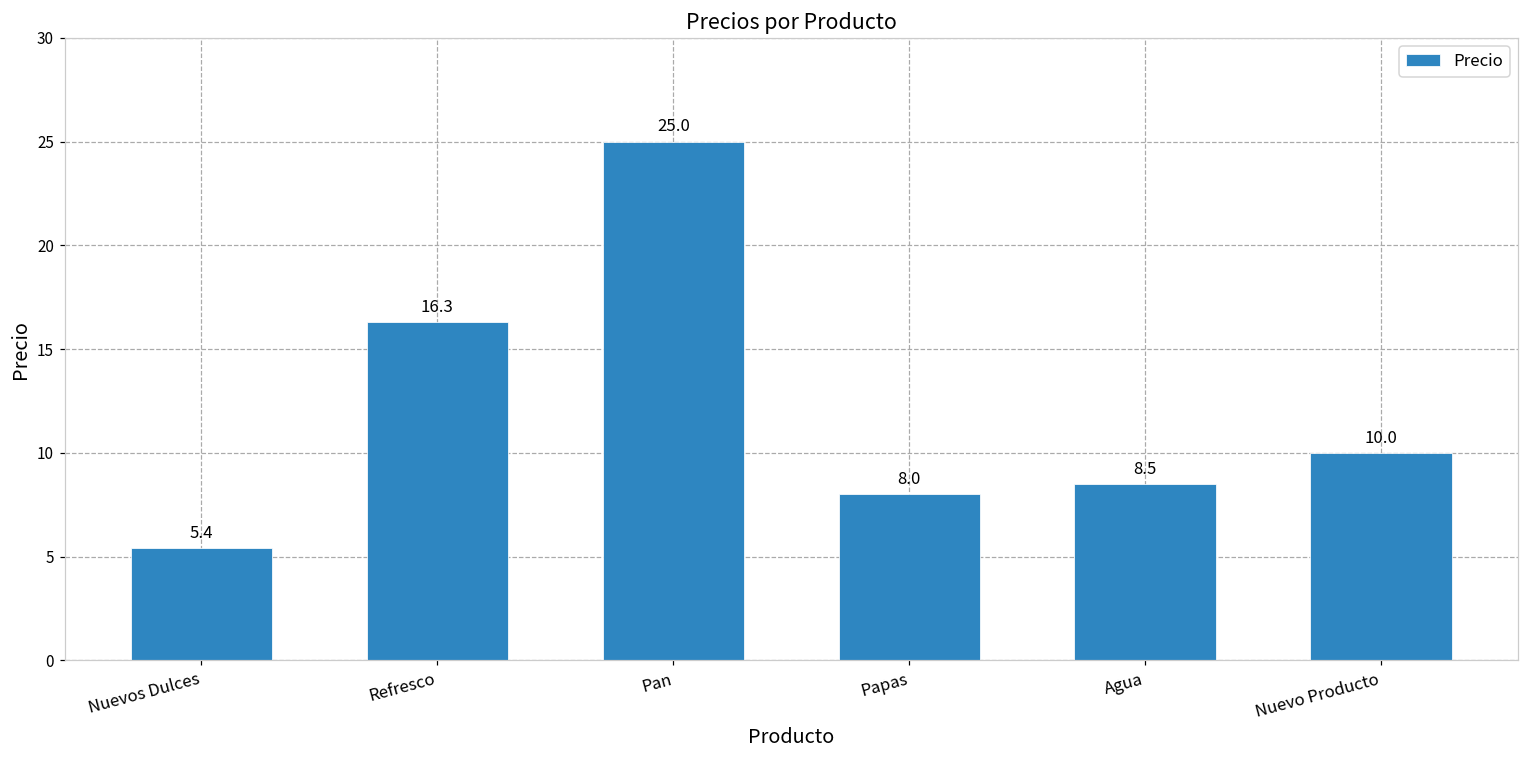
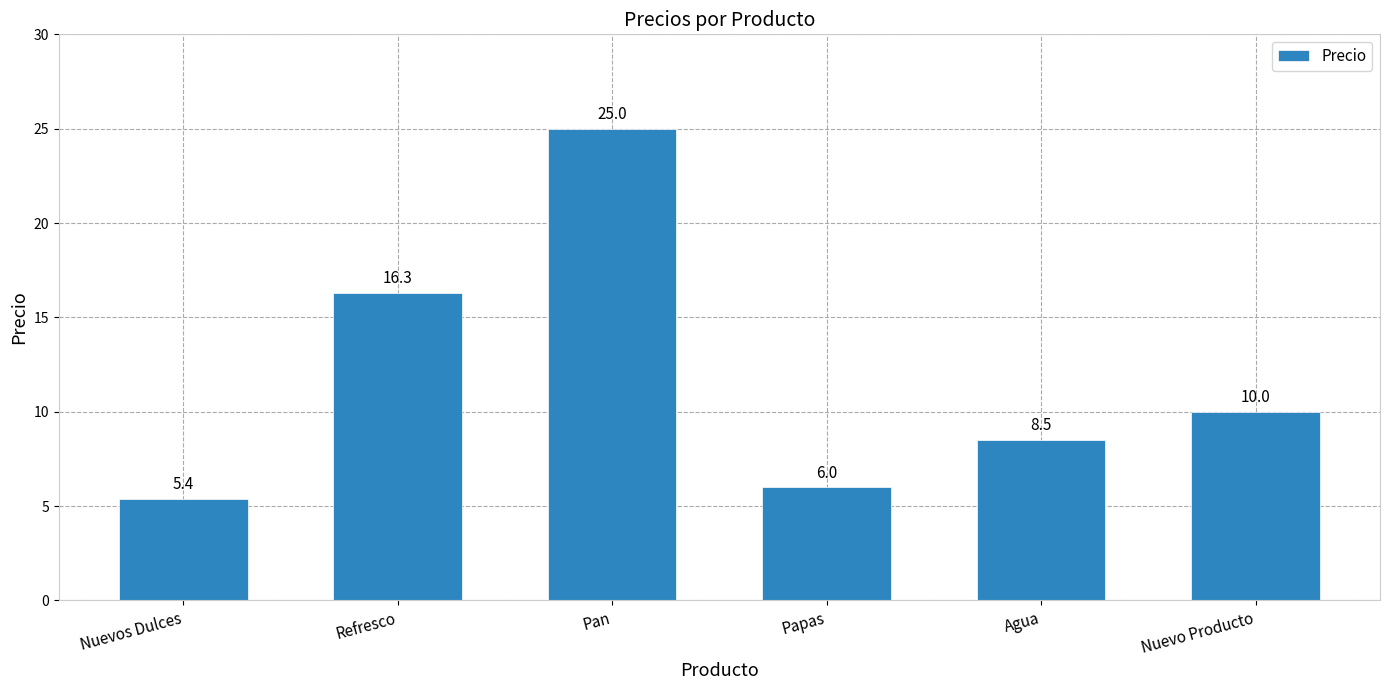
Papas: 8.0 -> 6.0
